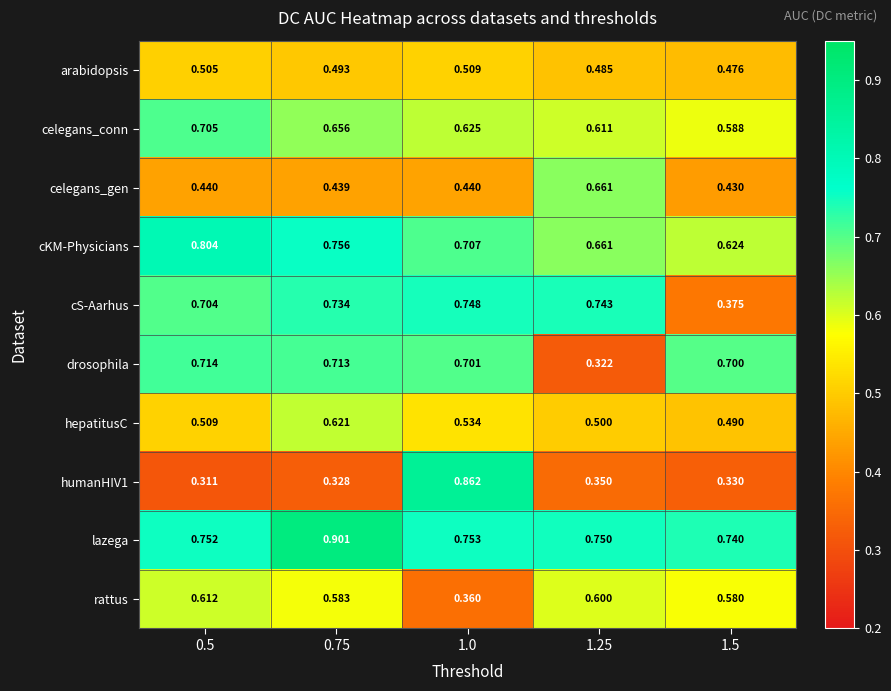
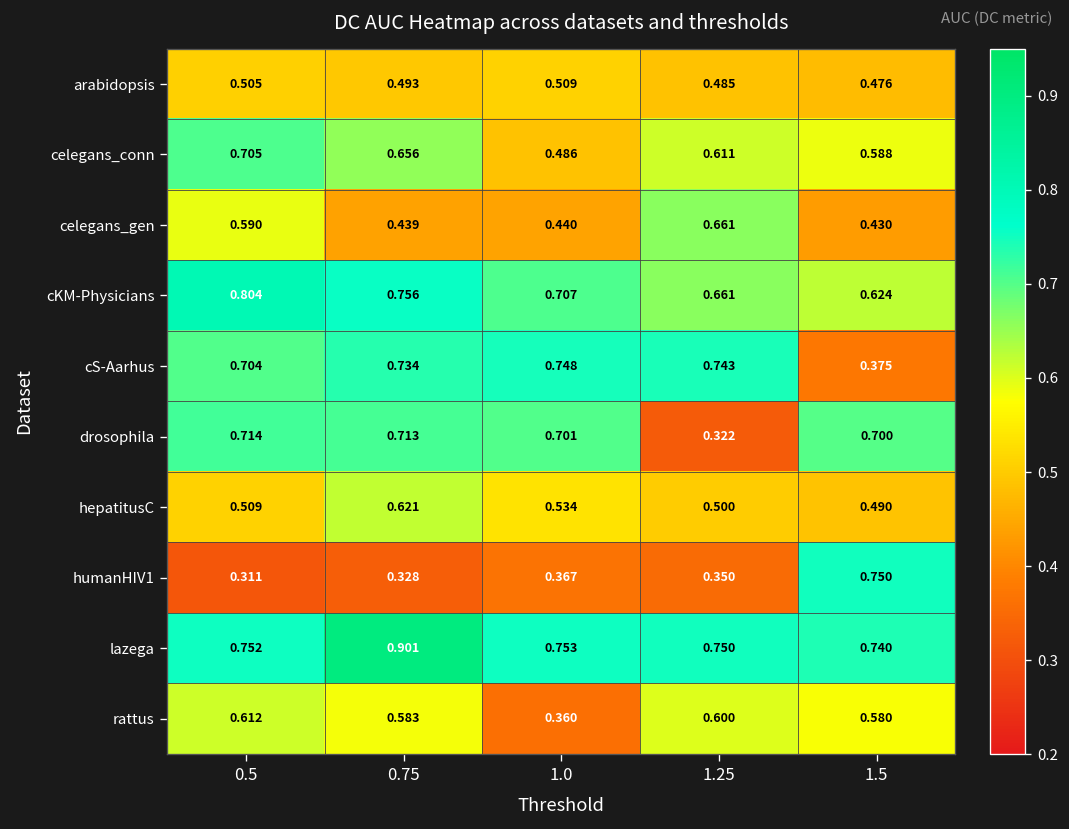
celegans_conn, 1.0: 0.625 -> 0.486
celegans_gen, 0.5: 0.440 -> 0.590
humanHIV1, 1.0: 0.862 -> 0.367
humanHIV1, 1.5: 0.330 -> 0.750
